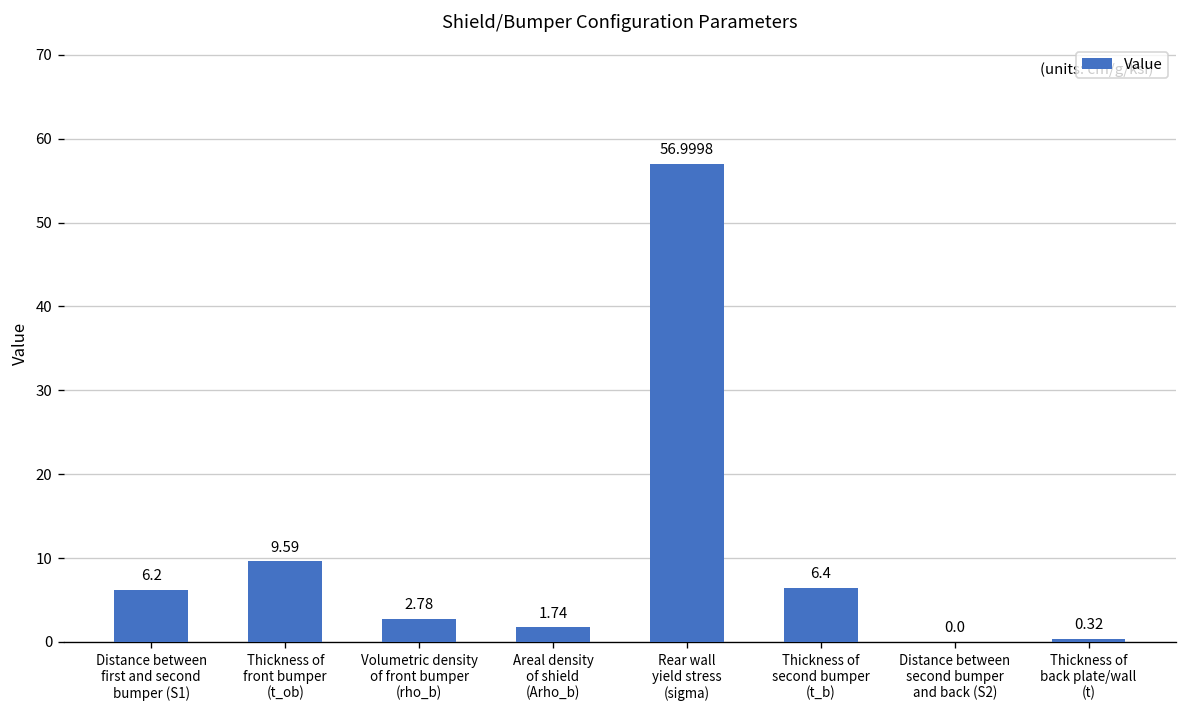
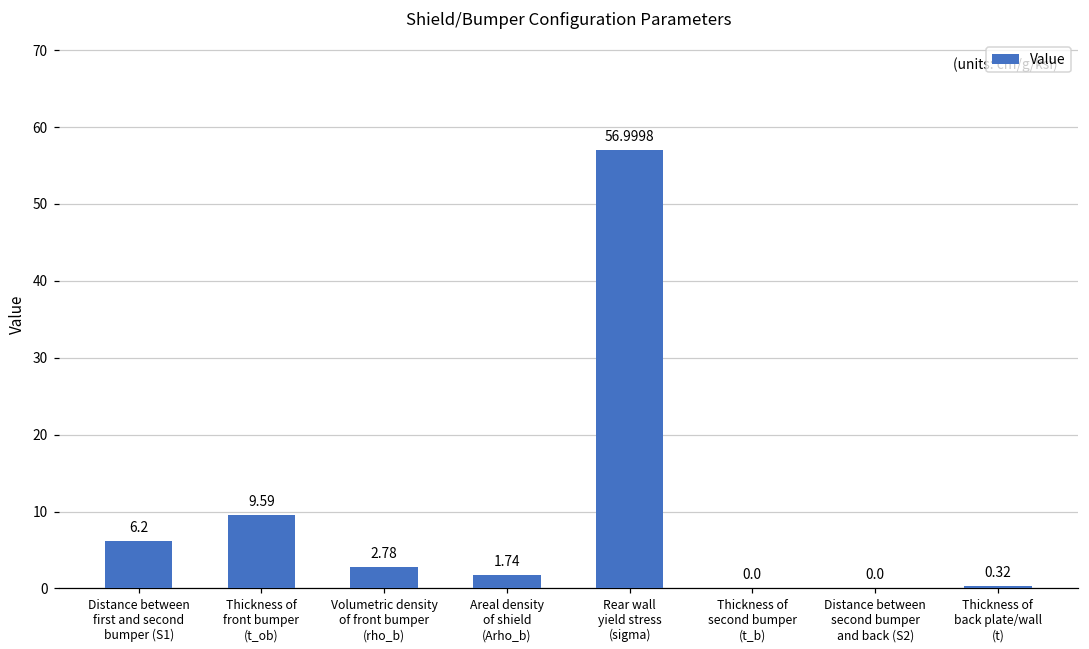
Thickness of second bumper (t_b): 6.4 -> 0.0
